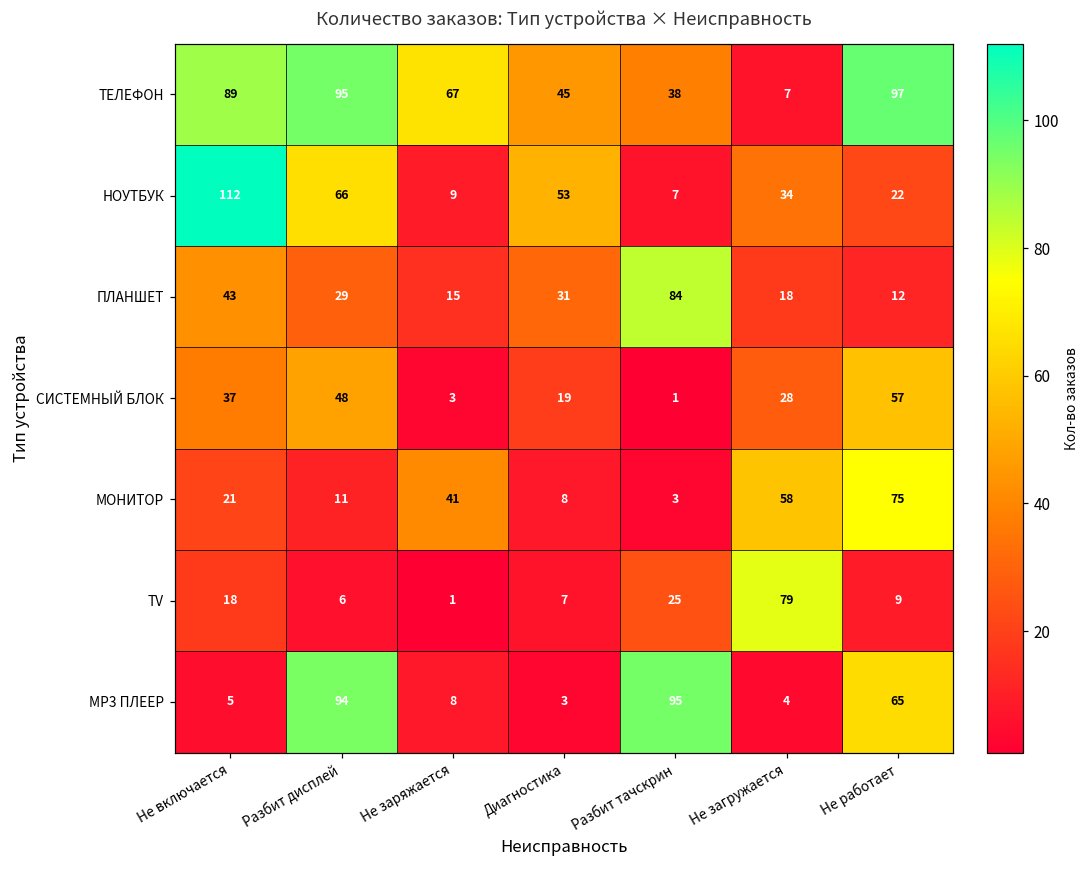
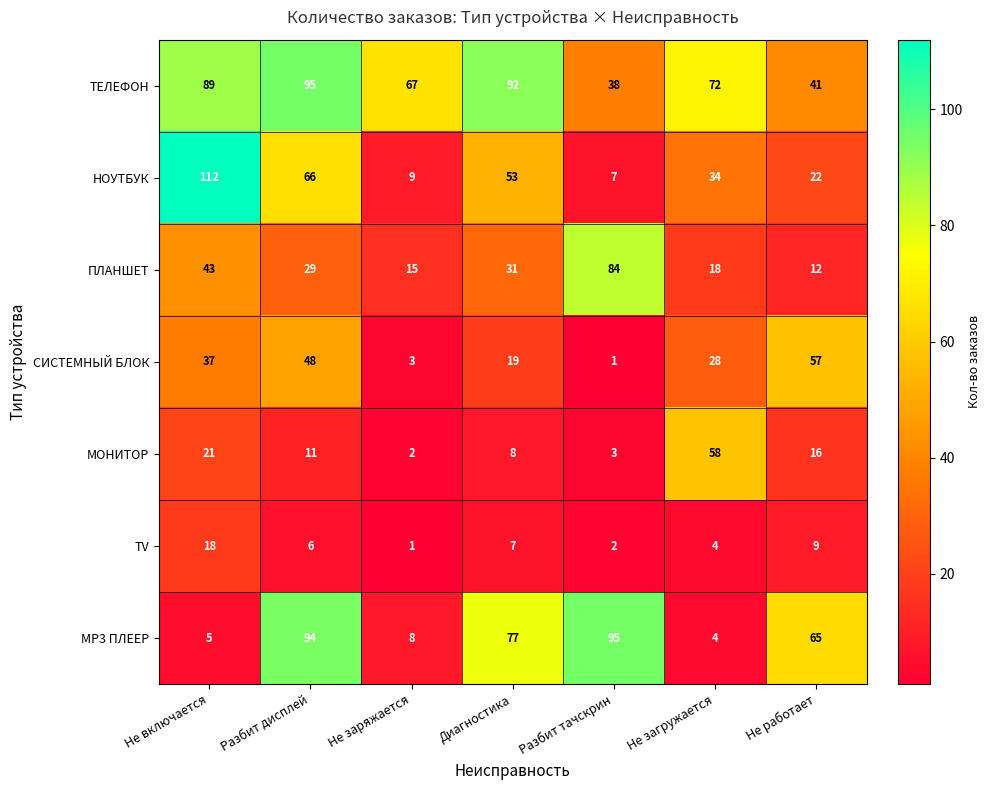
ТЕЛЕФОН, Диагностика: 45 -> 92
ТЕЛЕФОН, Не загружается: 7 -> 72
ТЕЛЕФОН, Не работает: 97 -> 41
МОНИТОР, Не заряжается: 41 -> 2
МОНИТОР, Не работает: 75 -> 16
TV, Разбит тачскрин: 25 -> 2
TV, Не загружается: 79 -> 4
MP3 ПЛЕЕР, Диагностика: 3 -> 77
